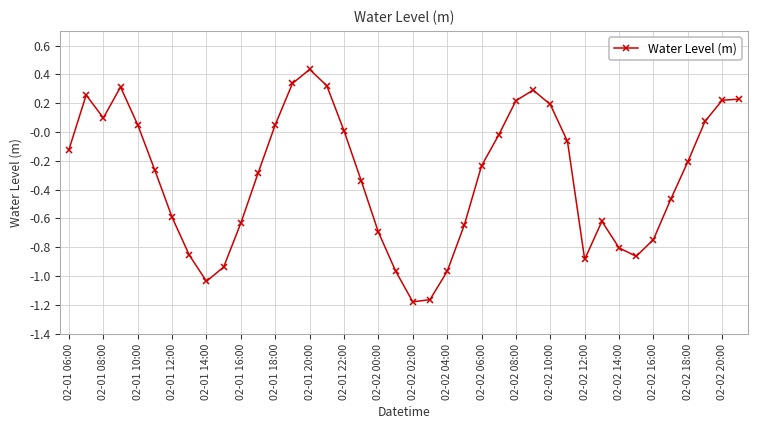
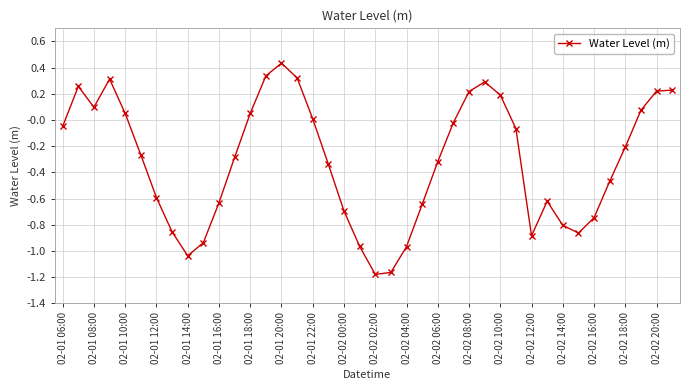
02-01 06:00: -0.12 -> -0.05
02-02 06:00: -0.23 -> -0.32
